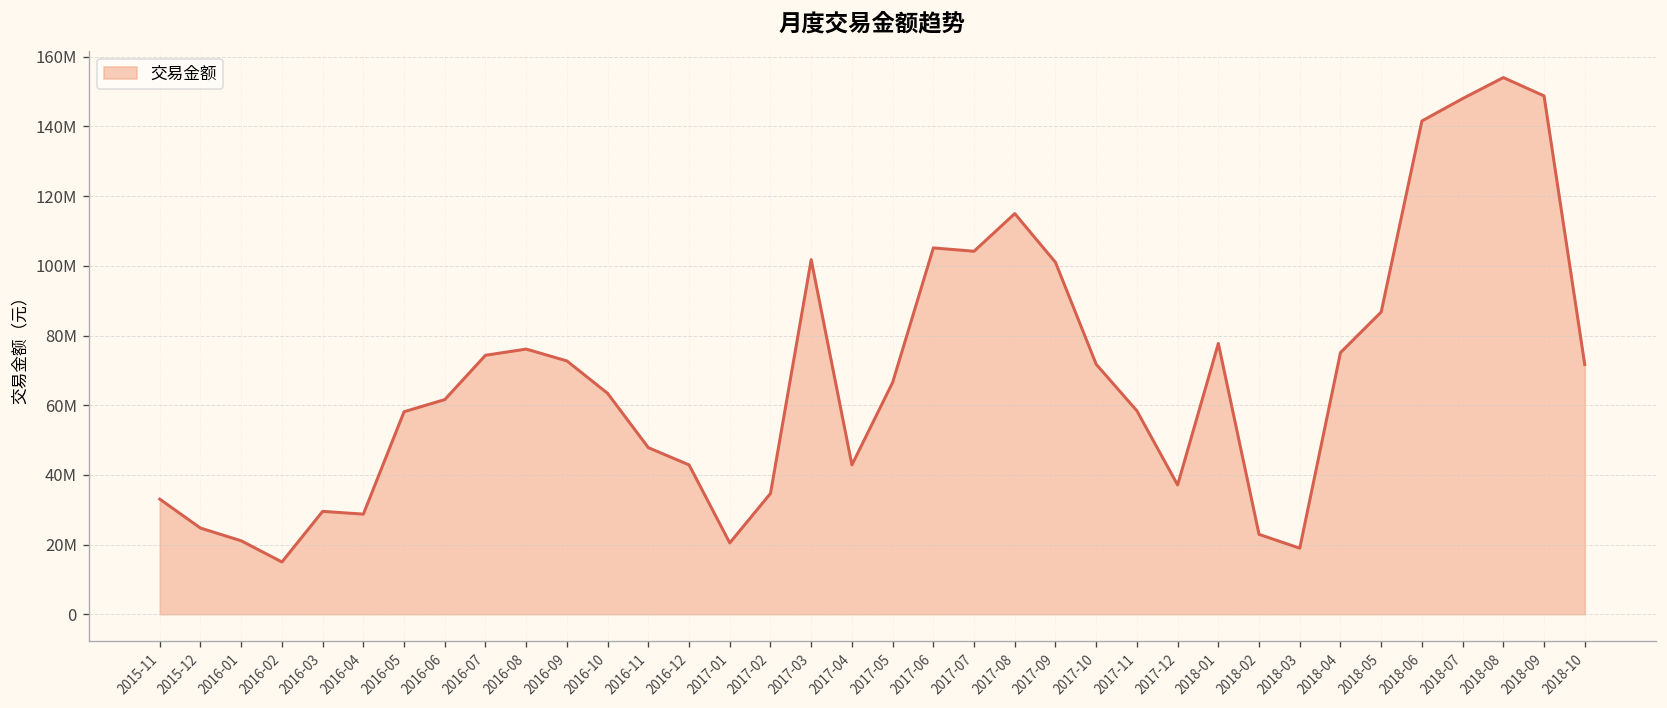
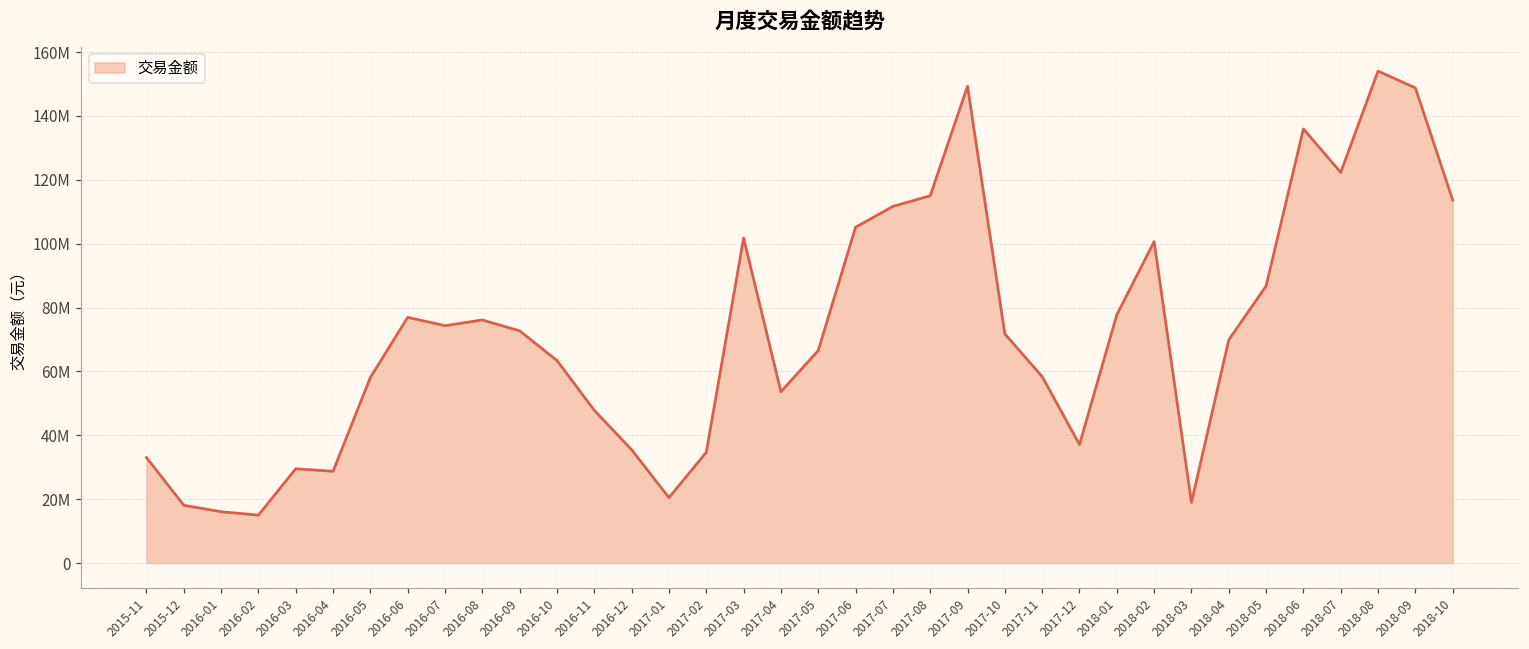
2015-12: 25000000 -> 18000000
2016-01: 21000000 -> 16000000
2016-06: 62000000 -> 77000000
2016-12: 43000000 -> 35000000
2017-04: 43000000 -> 54000000
2017-07: 104000000 -> 112000000
2017-09: 101000000 -> 149000000
2018-02: 23000000 -> 101000000
2018-04: 75000000 -> 70000000
2018-06: 142000000 -> 136000000
2018-07: 148000000 -> 122000000
2018-10: 72000000 -> 114000000
